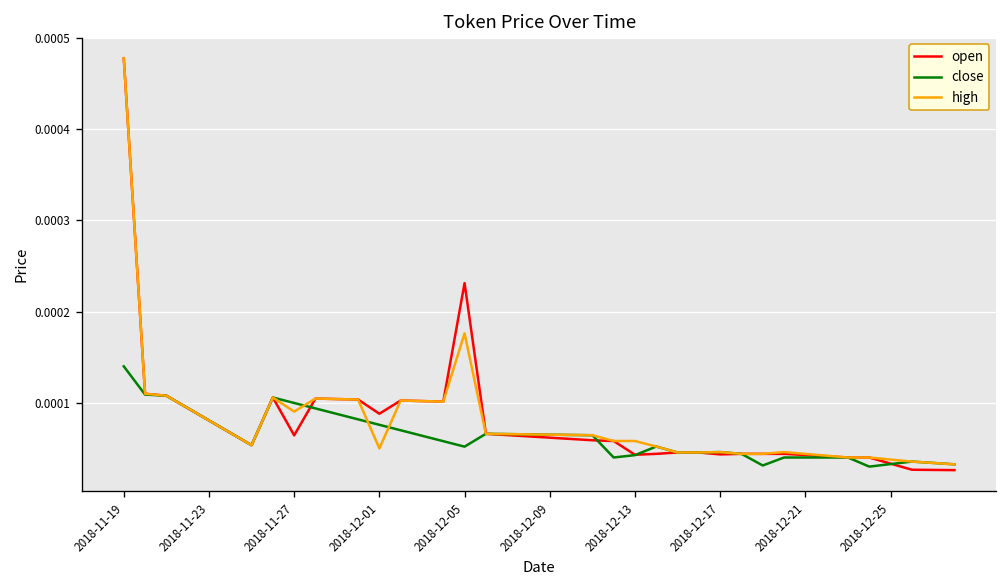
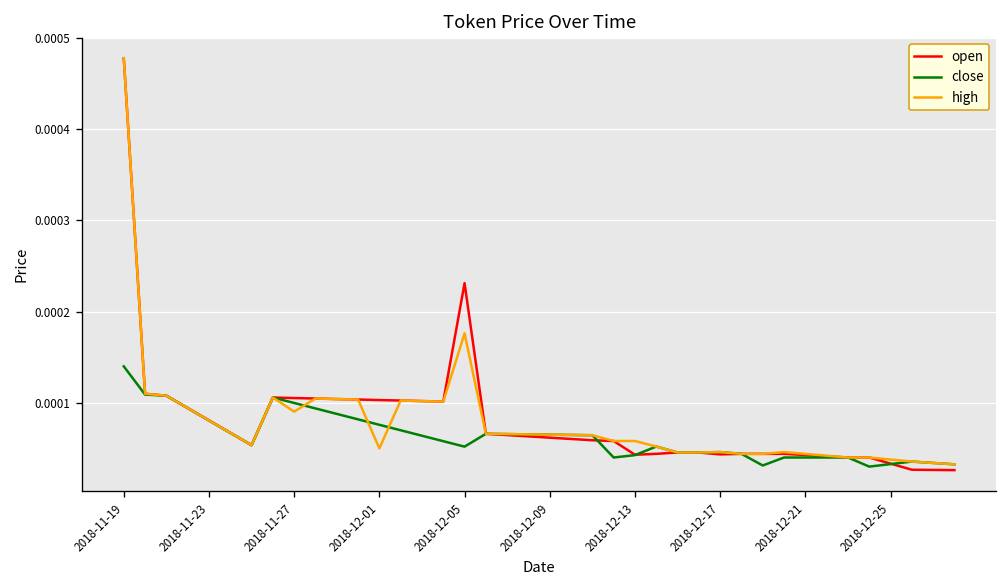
open, 2018-11-27: 0.00006 -> 0.00011
open, 2018-12-01: 0.00009 -> 0.00010
